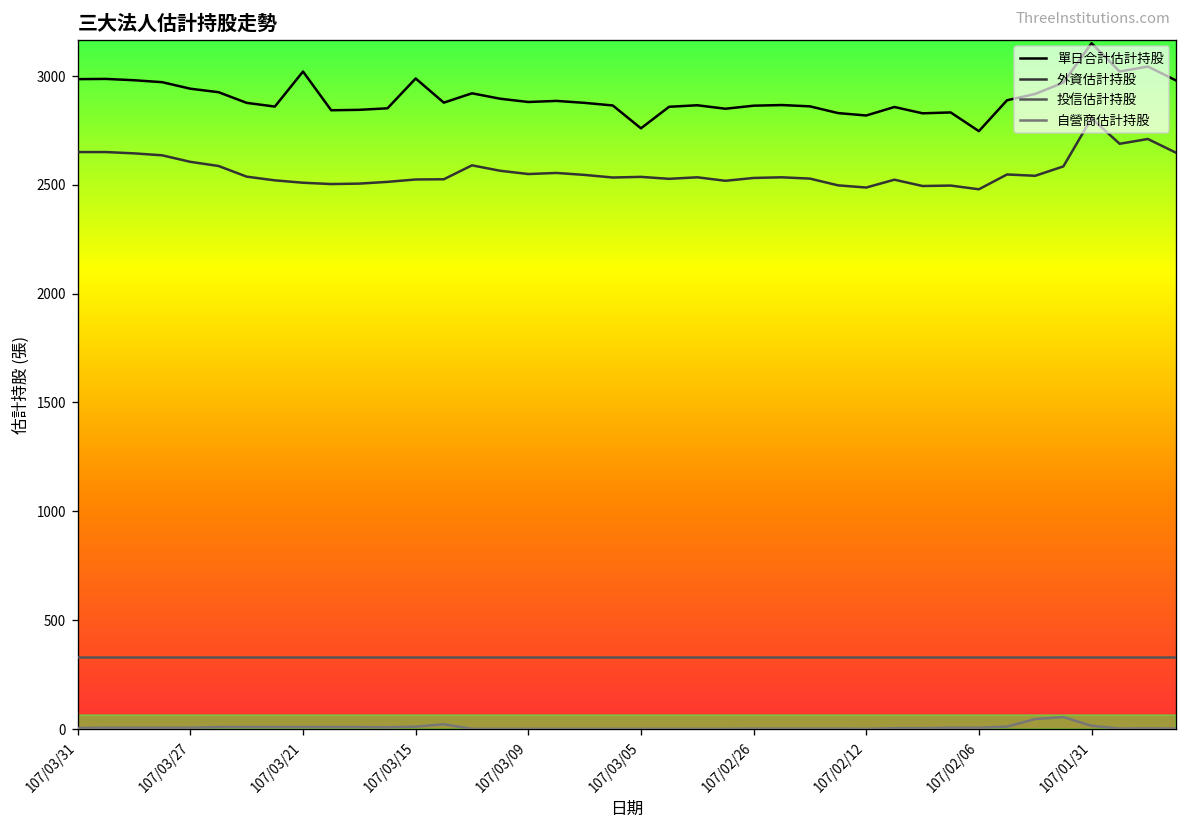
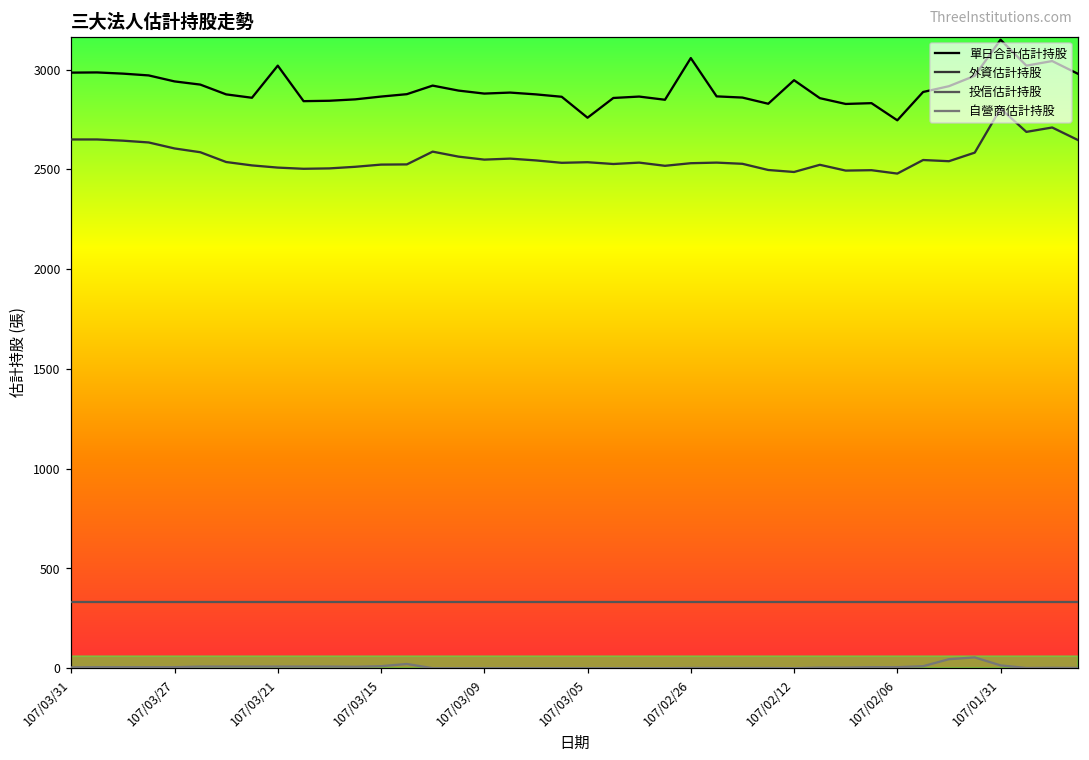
單日合計估計持股, 107/03/15: 2990 -> 2870
單日合計估計持股, 107/02/26: 2860 -> 3060
單日合計估計持股, 107/02/12: 2820 -> 2950
